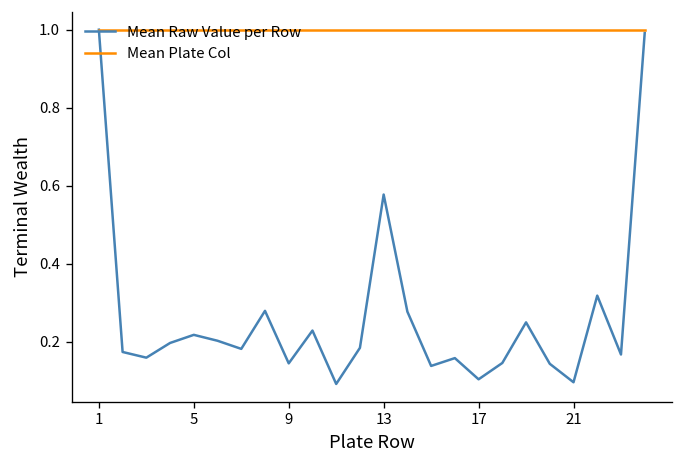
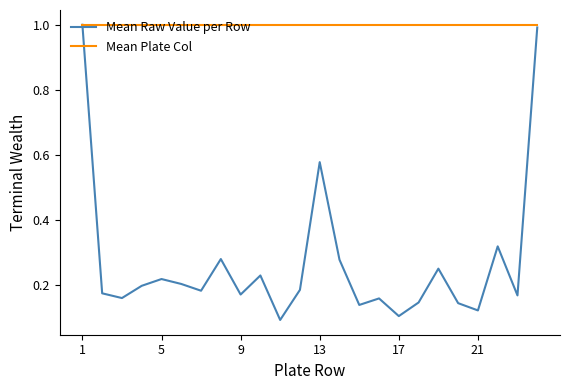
Mean Raw Value per Row, 9: 0.15 -> 0.17
Mean Raw Value per Row, 21: 0.10 -> 0.12
